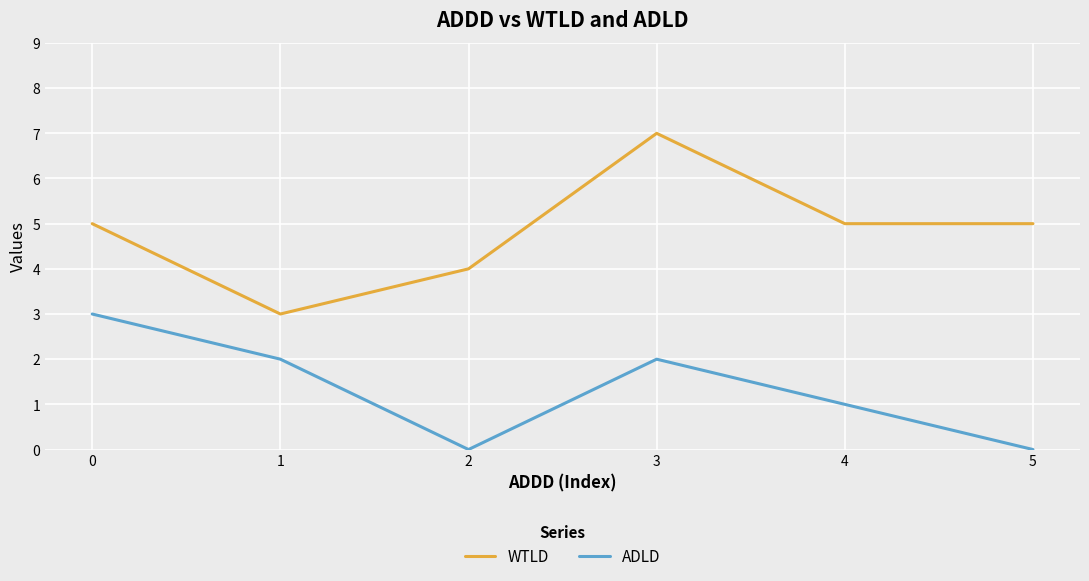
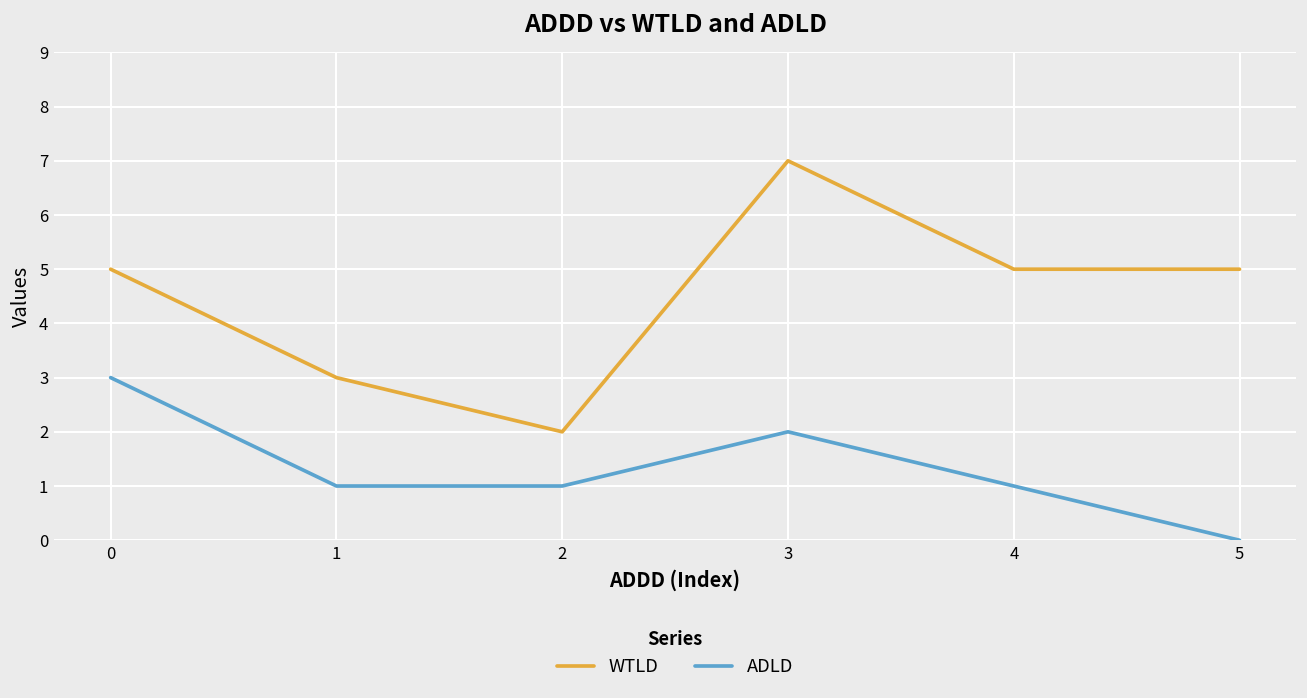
ADLD, 1: 2 -> 1
WTLD, 2: 4 -> 2
ADLD, 2: 0 -> 1
